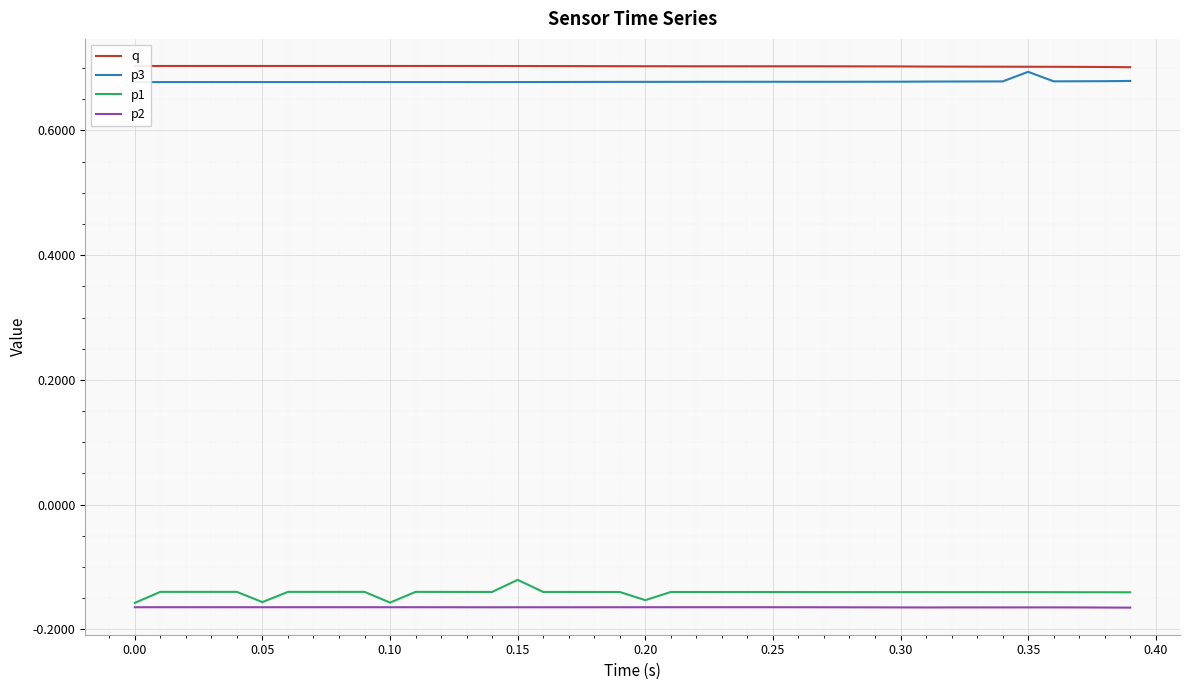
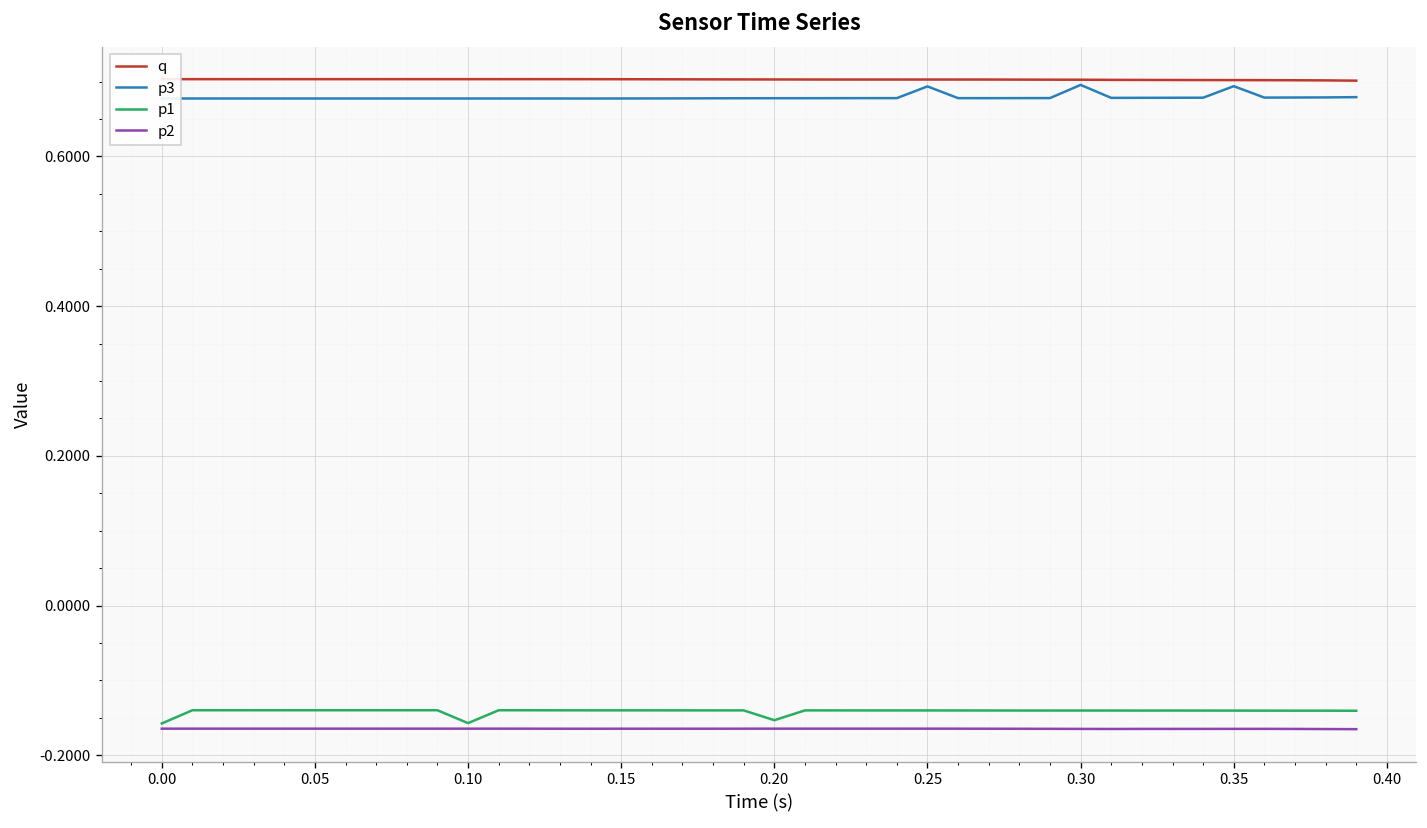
p1, 0.05: -0.16 -> -0.14
p1, 0.15: -0.12 -> -0.14
p3, 0.25: 0.68 -> 0.69
p3, 0.30: 0.68 -> 0.70
